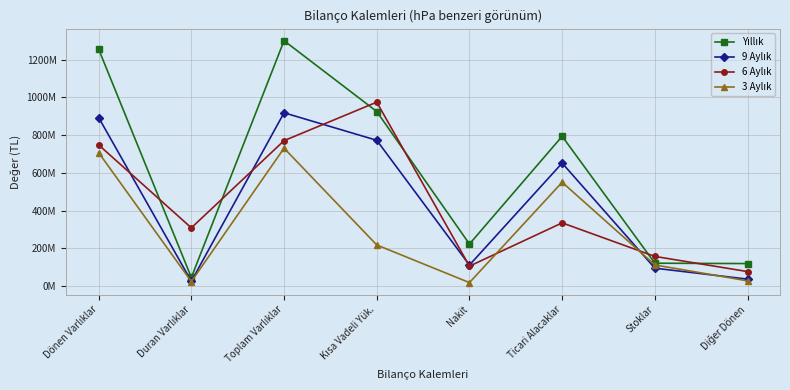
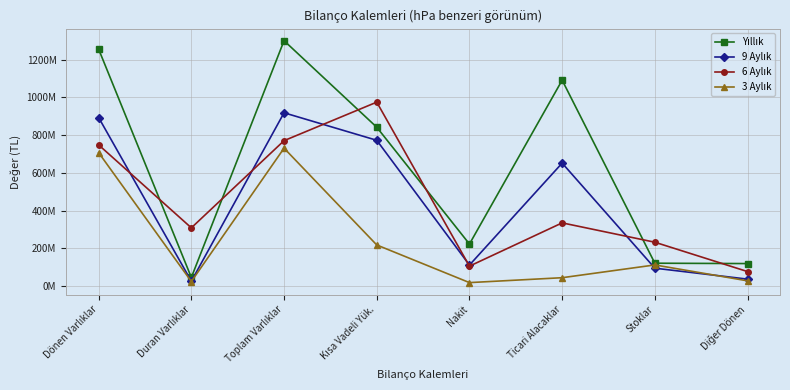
Yıllık, Kısa Vadeli Yük.: 920000000 -> 840000000
Yıllık, Ticari Alacaklar: 790000000 -> 1090000000
3 Aylık, Ticari Alacaklar: 550000000 -> 40000000
6 Aylık, Stoklar: 160000000 -> 230000000
